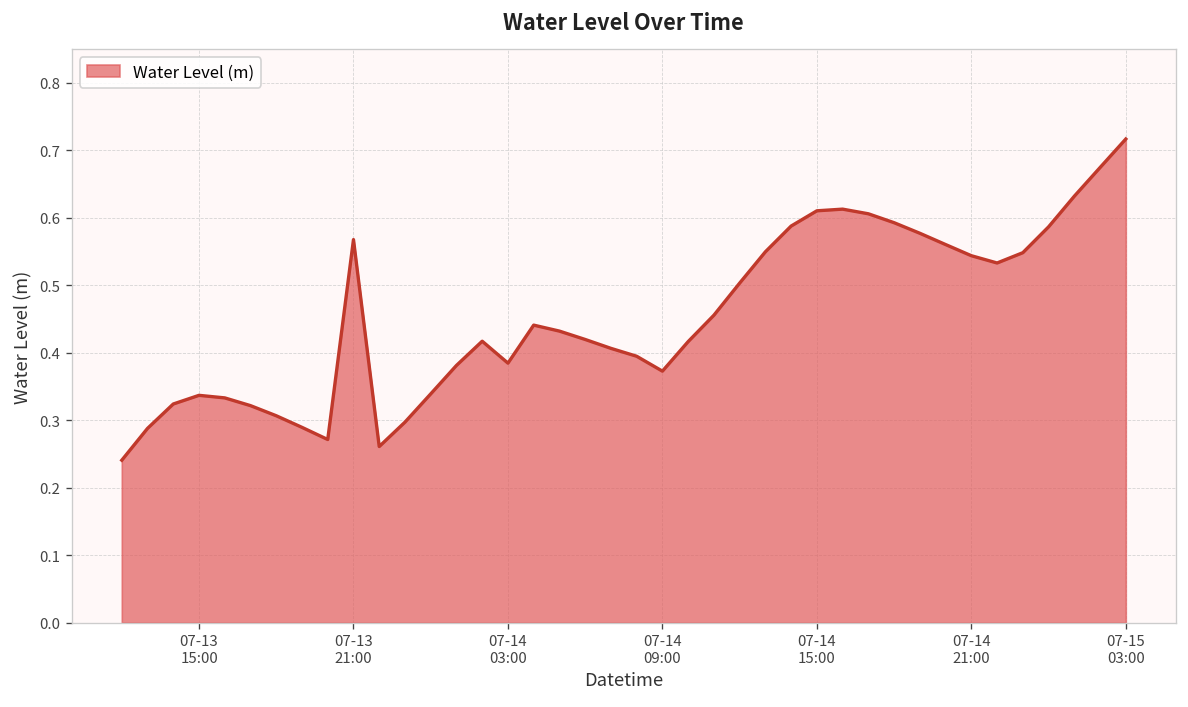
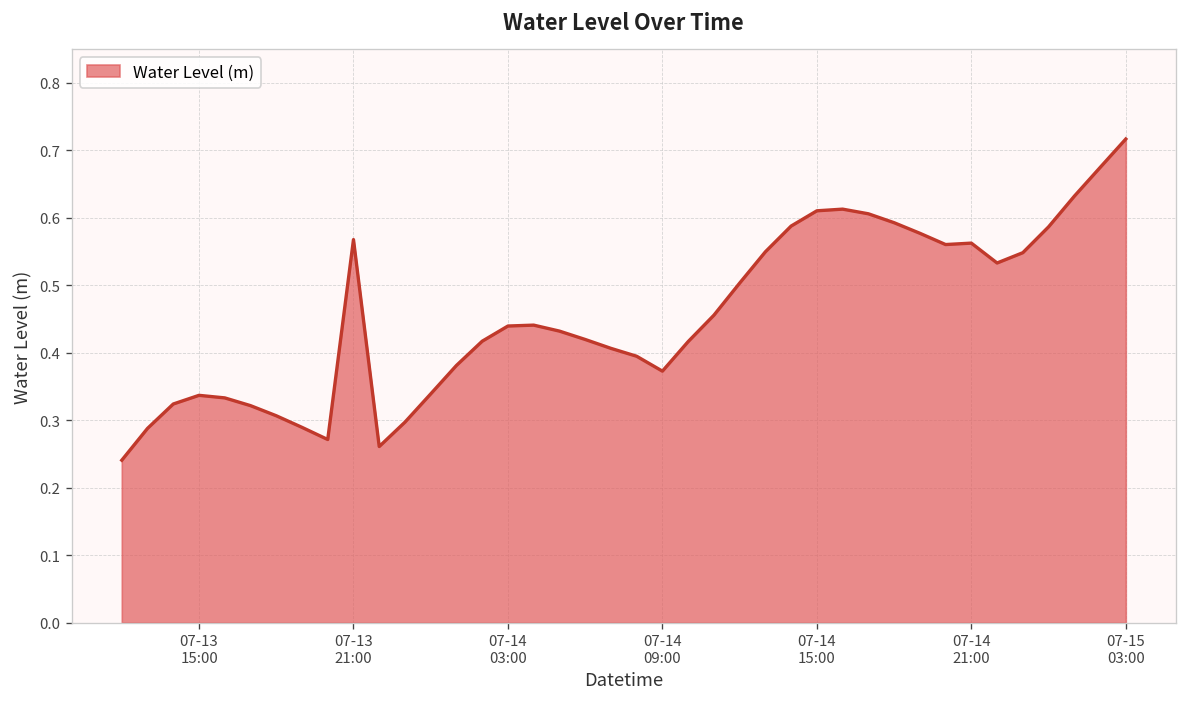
07-14 03:00: 0.38 -> 0.44
07-14 21:00: 0.54 -> 0.56
